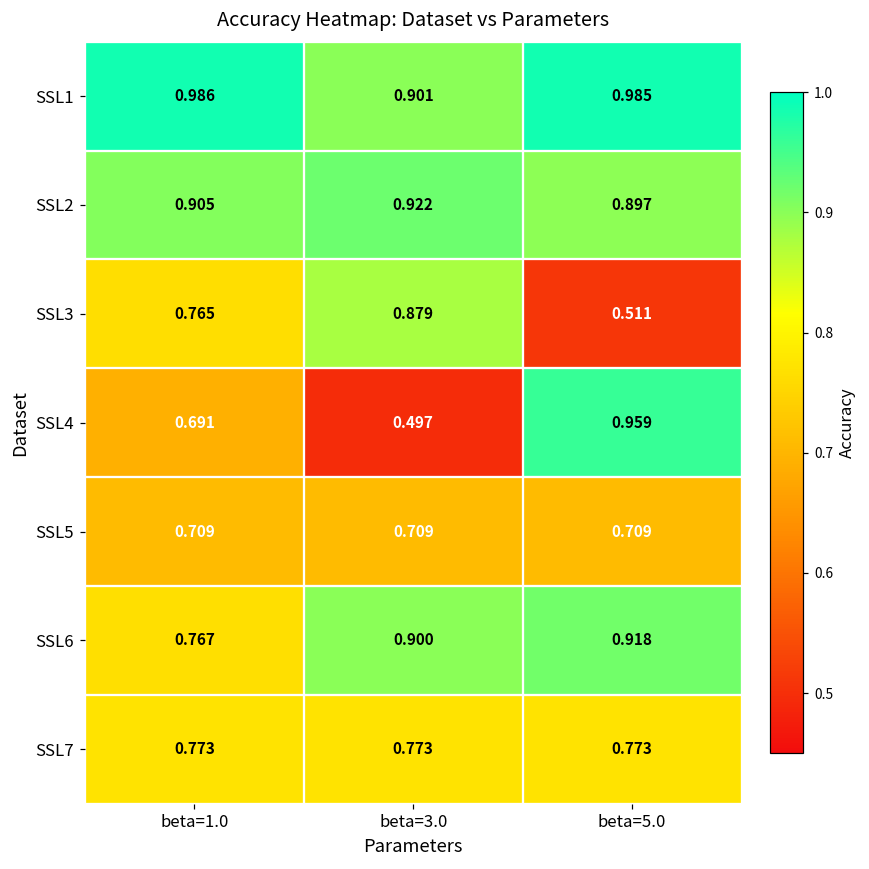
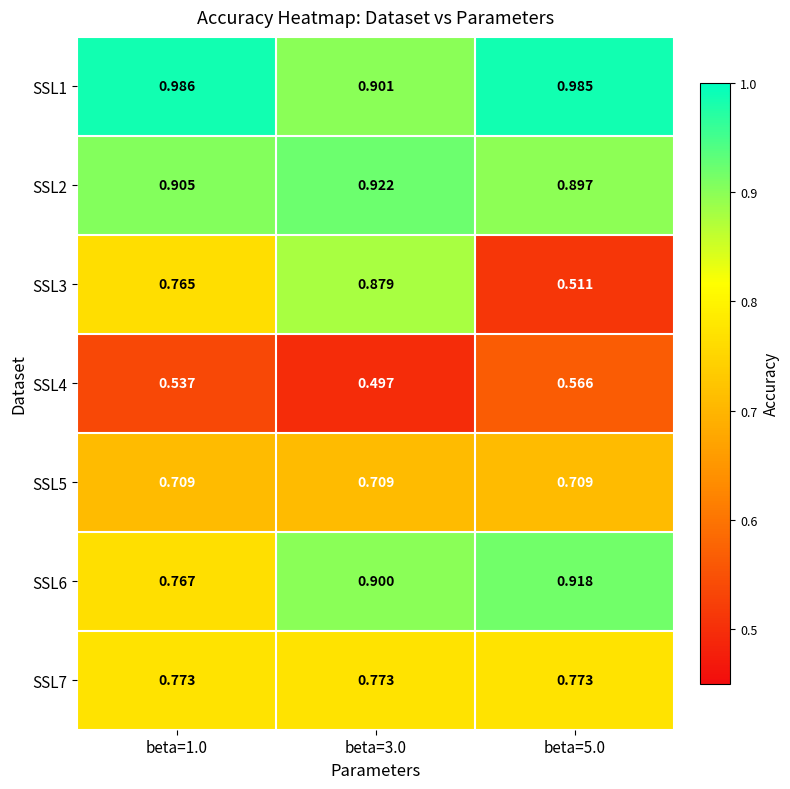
SSL4, beta=1.0: 0.691 -> 0.537
SSL4, beta=5.0: 0.959 -> 0.566
